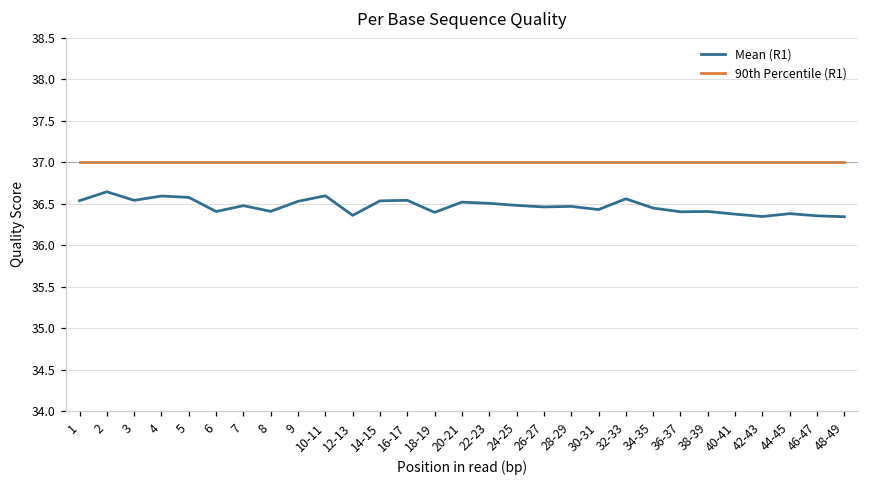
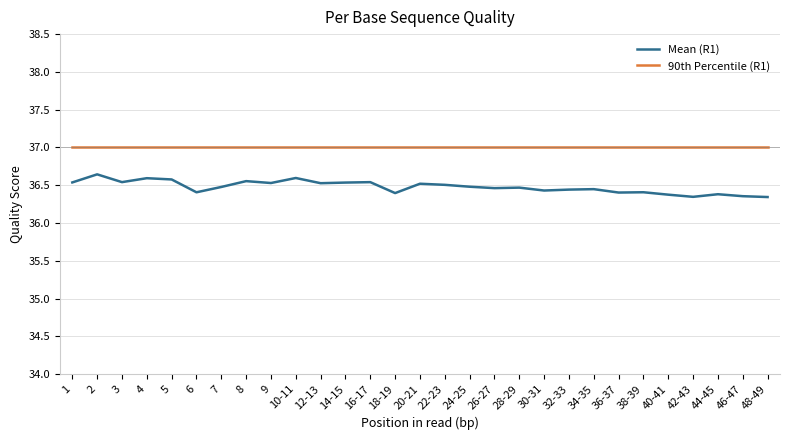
Mean (R1), 8: 36.4 -> 36.6
Mean (R1), 12-13: 36.4 -> 36.5
Mean (R1), 32-33: 36.6 -> 36.4
